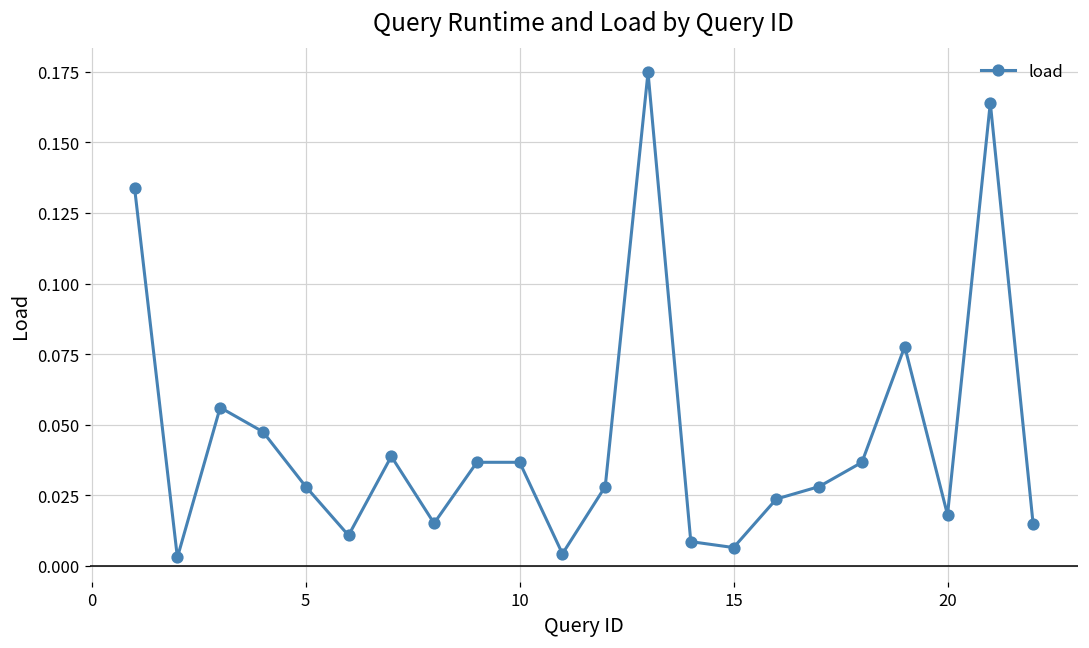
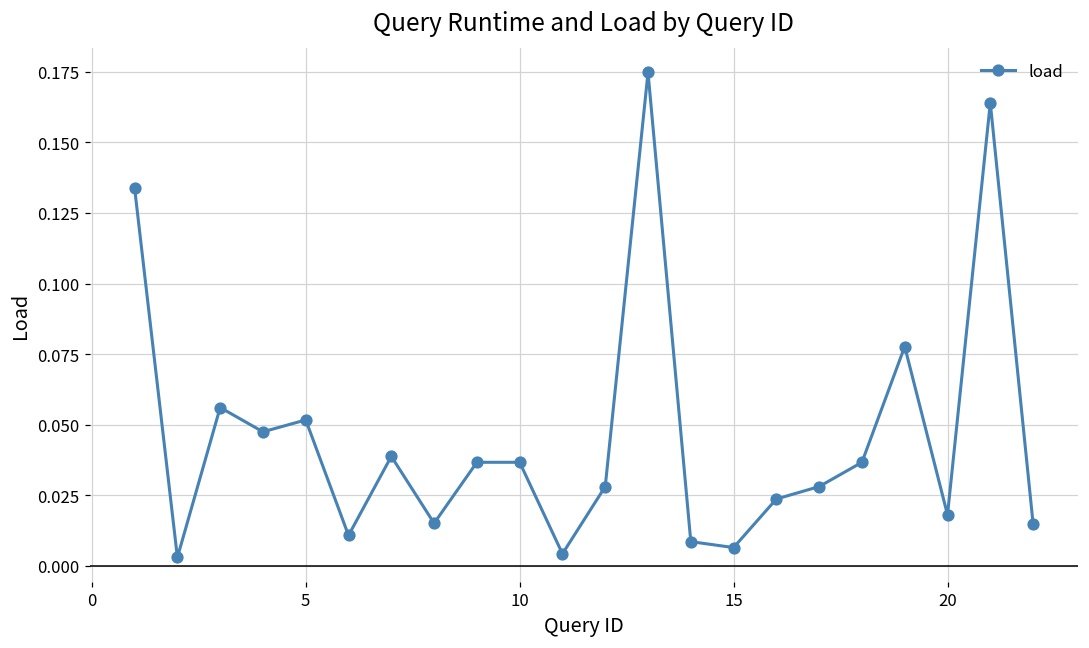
5: 0.028 -> 0.052
